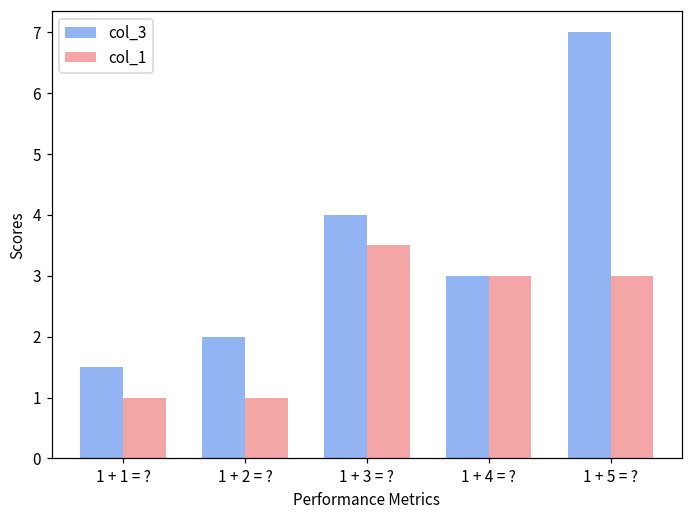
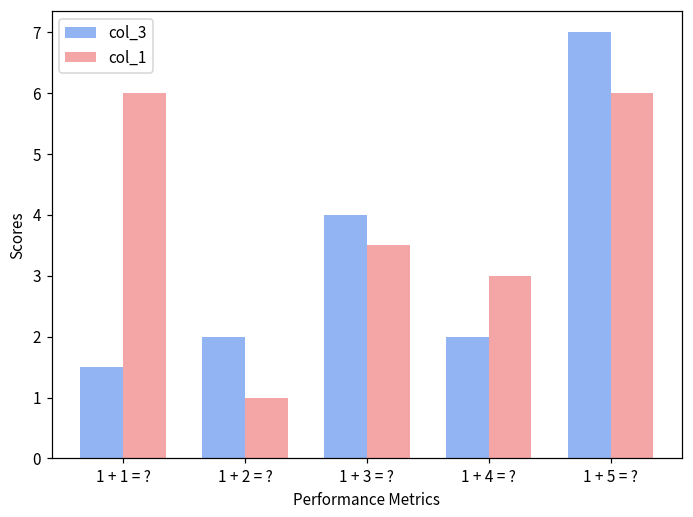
col_1, 1 + 1 = ?: 1 -> 6
col_3, 1 + 4 = ?: 3 -> 2
col_1, 1 + 5 = ?: 3 -> 6
